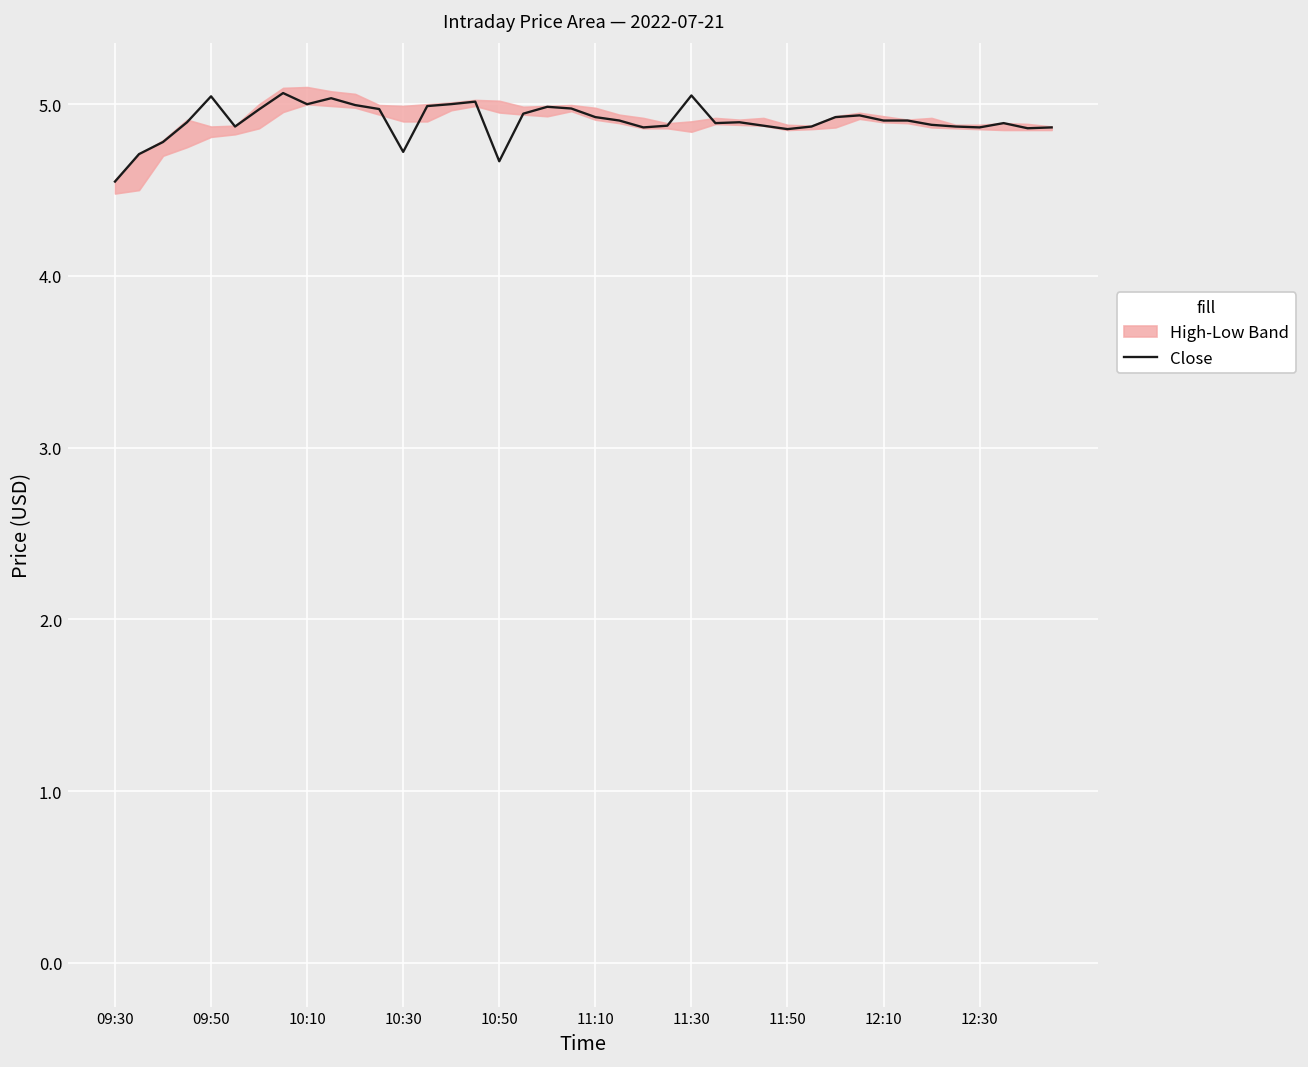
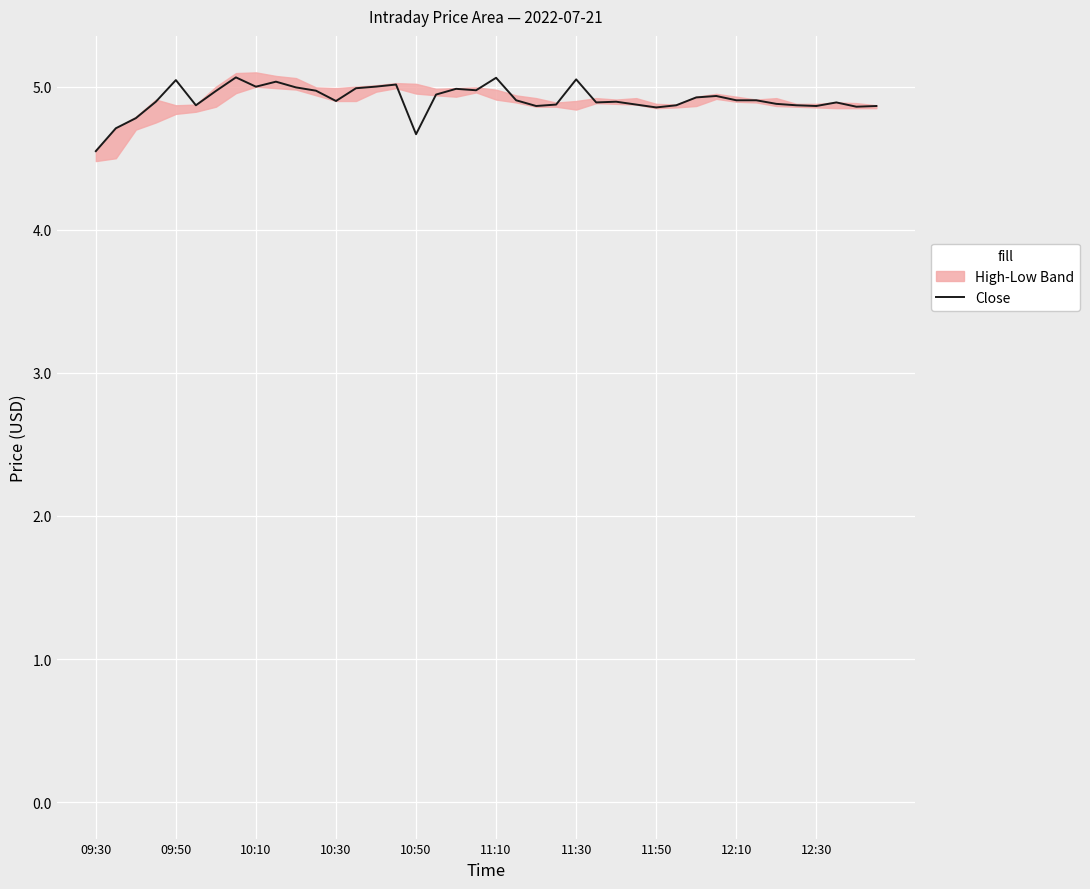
Close, 10:30: 4.72 -> 4.90
Close, 11:10: 4.93 -> 5.06
